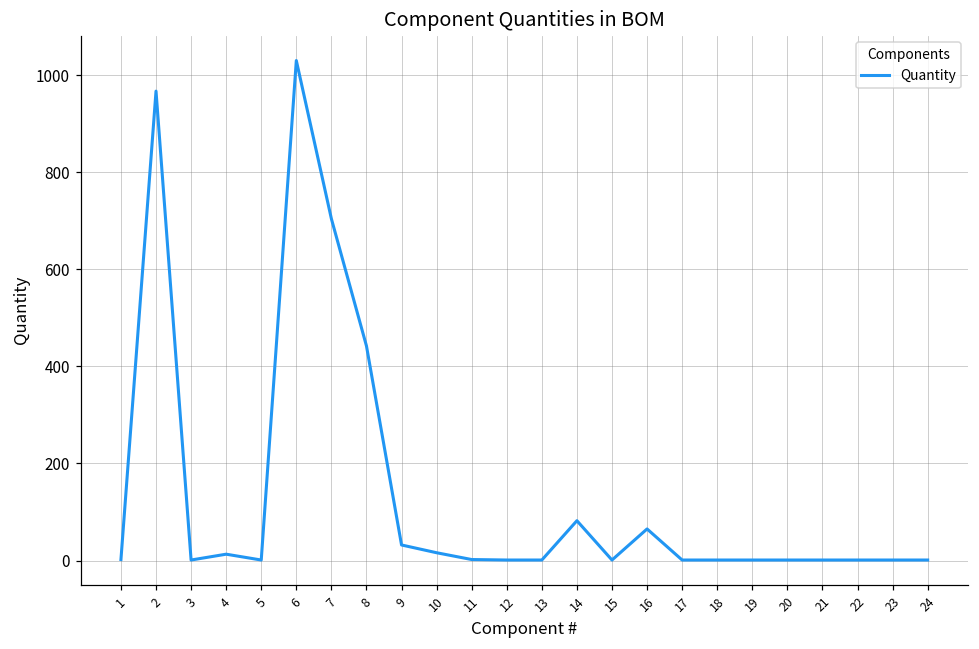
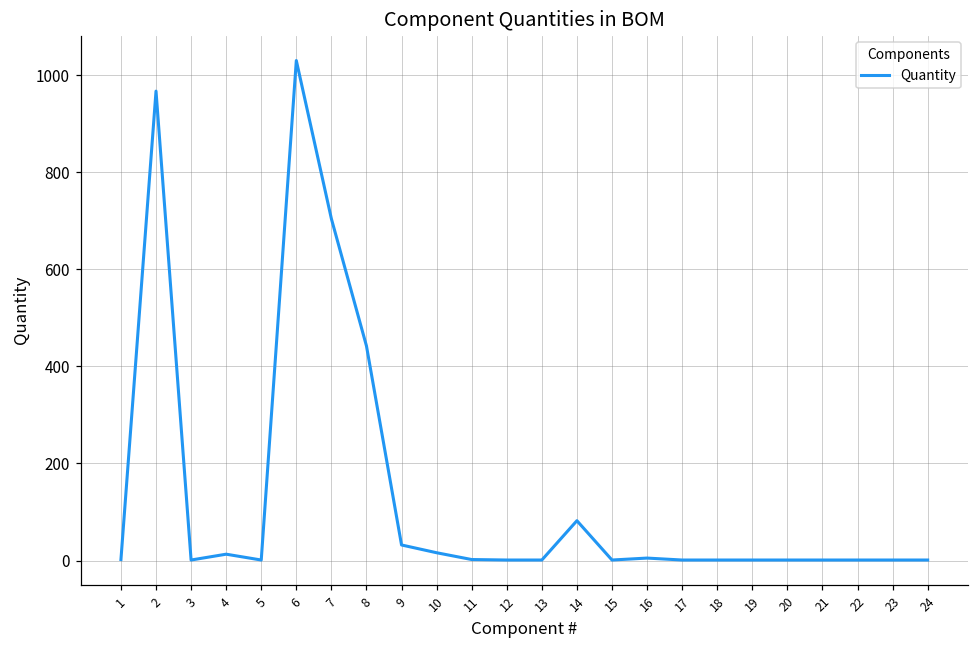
16: 70 -> 10
